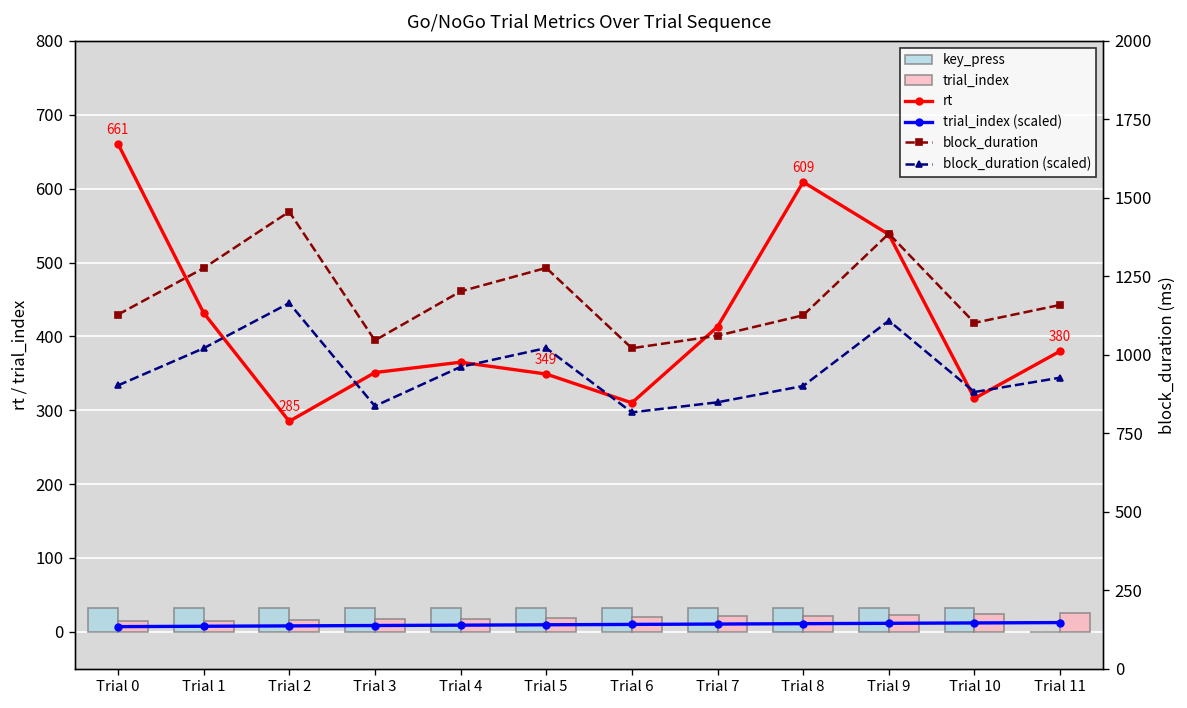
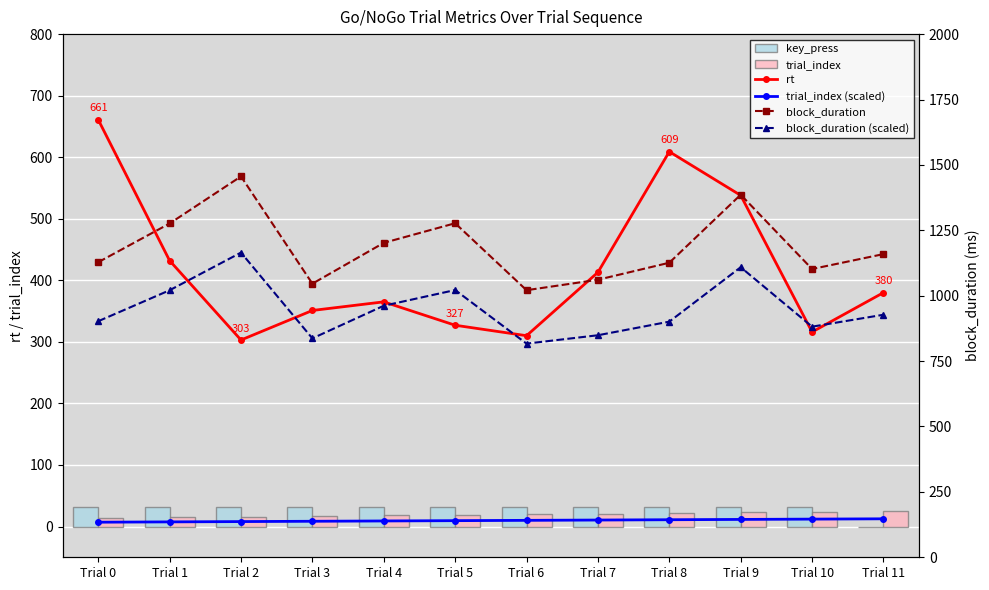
rt, Trial 2: 285 -> 303
rt, Trial 5: 349 -> 327
